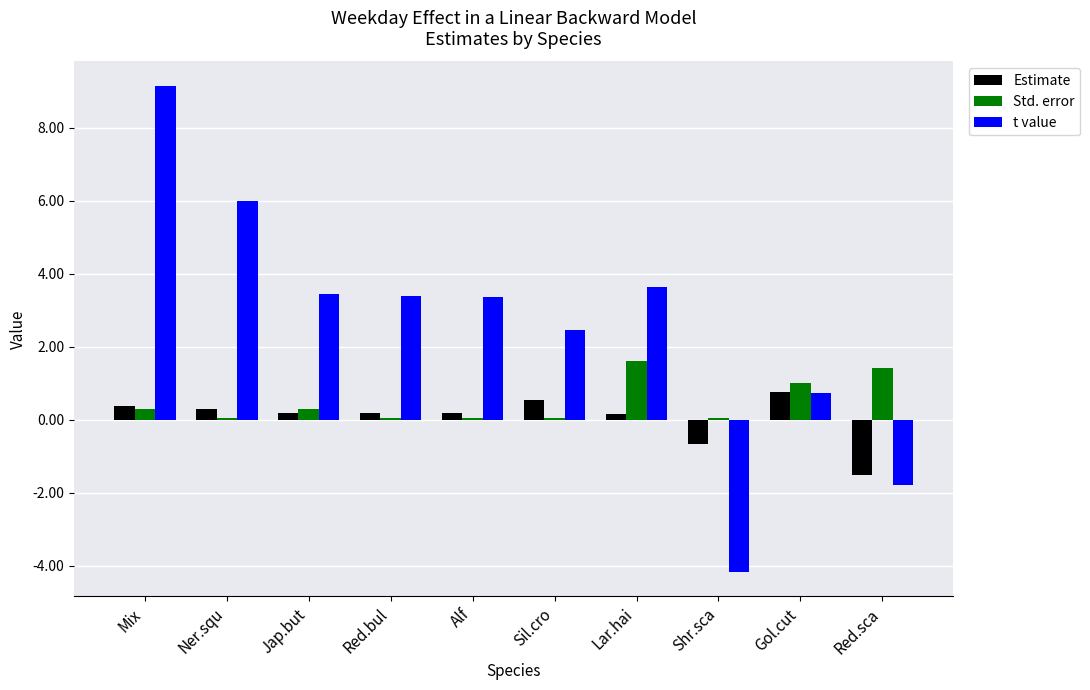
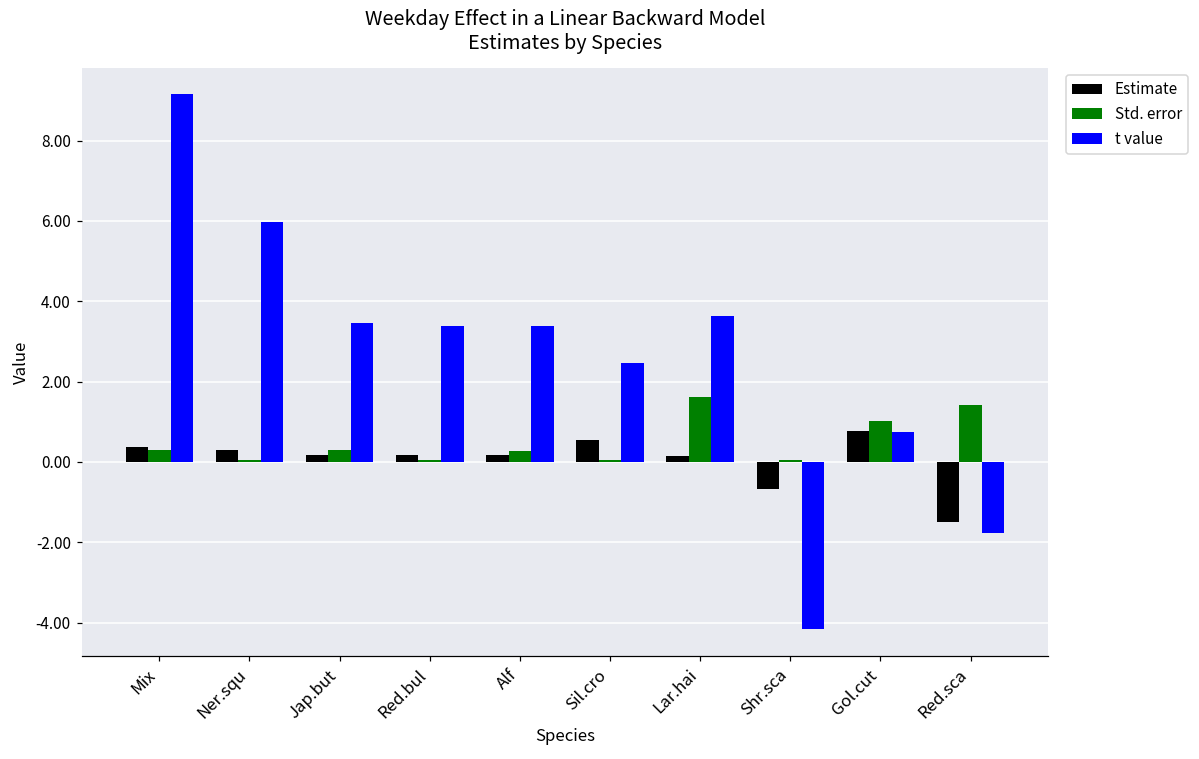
Std. error, Alf: 0.1 -> 0.3
